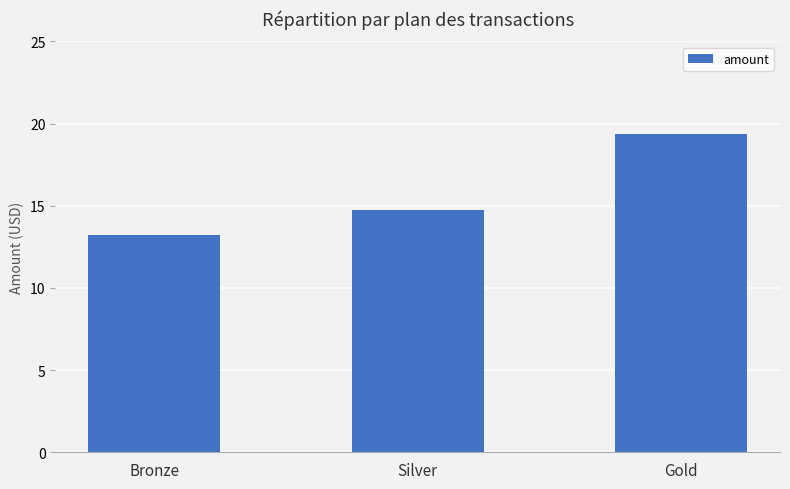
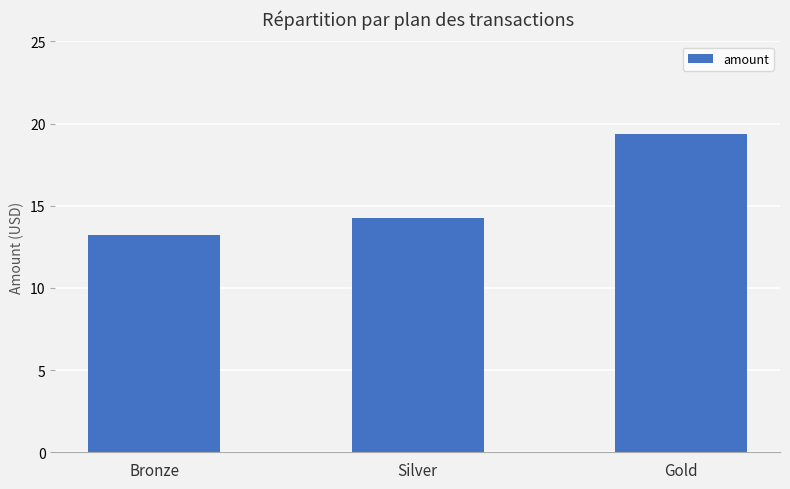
Silver: 14.8 -> 14.3
